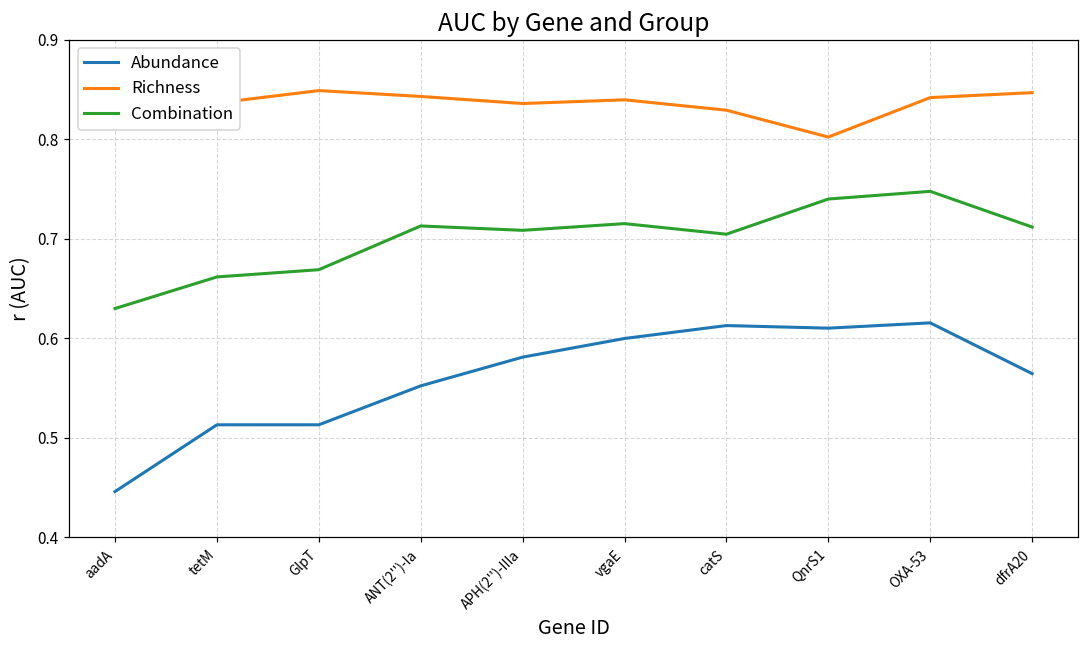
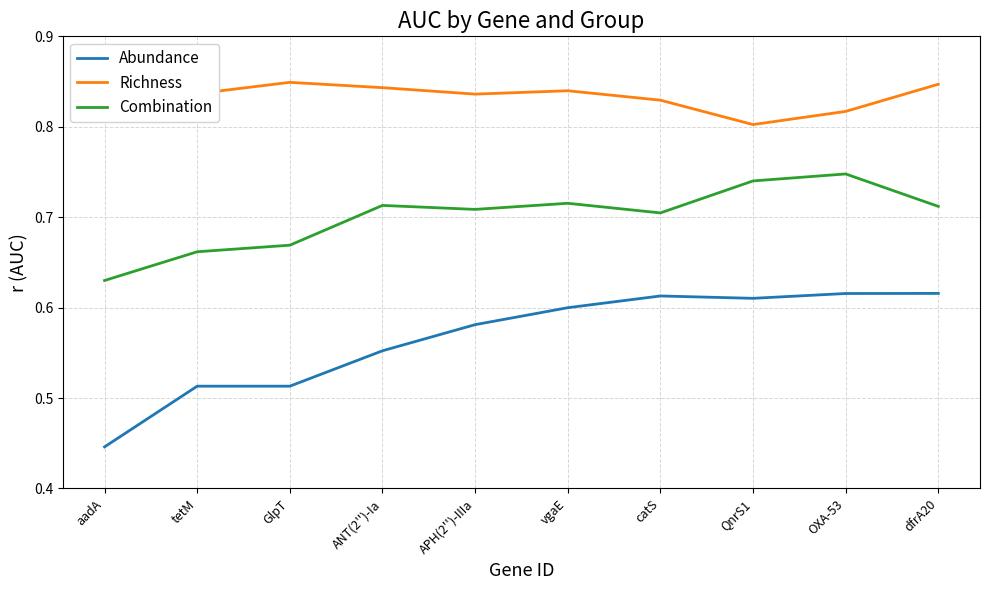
Richness, OXA-53: 0.84 -> 0.82
Abundance, dfrA20: 0.56 -> 0.62
